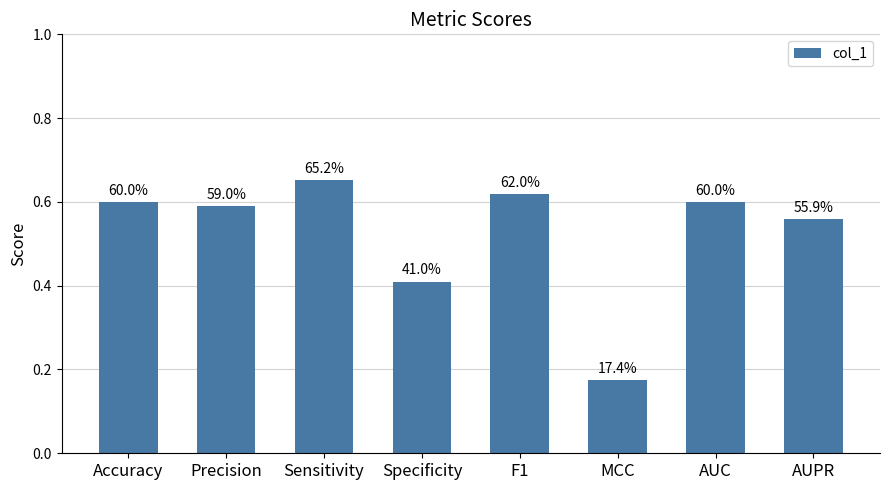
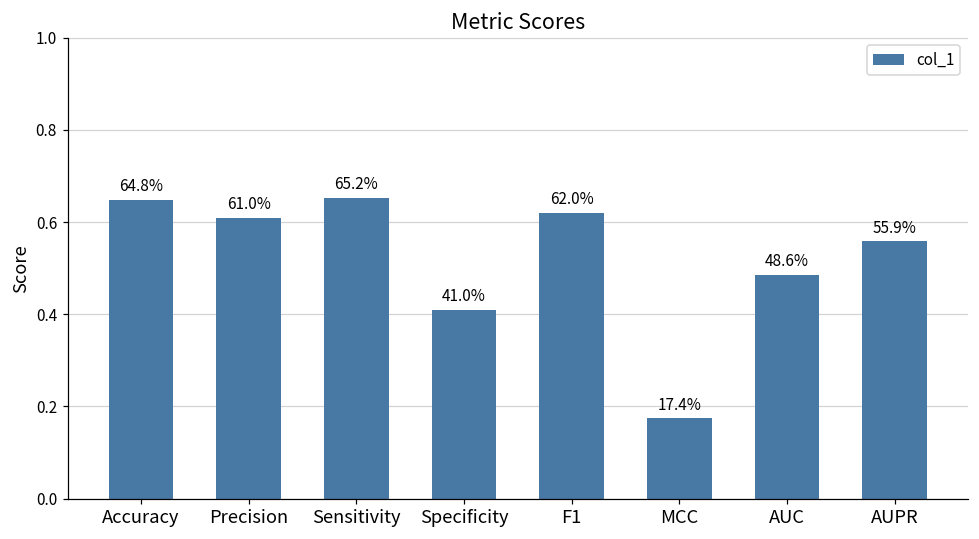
Accuracy: 60.0% -> 64.8%
Precision: 59.0% -> 61.0%
AUC: 60.0% -> 48.6%
